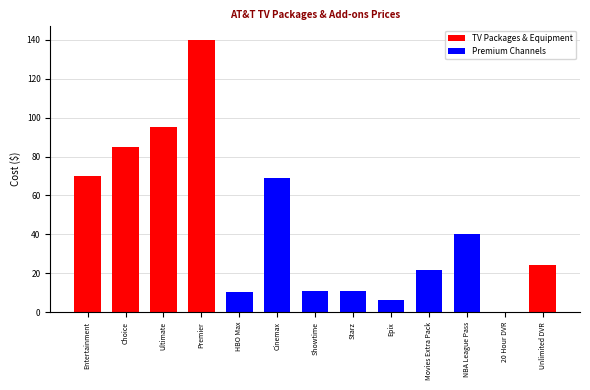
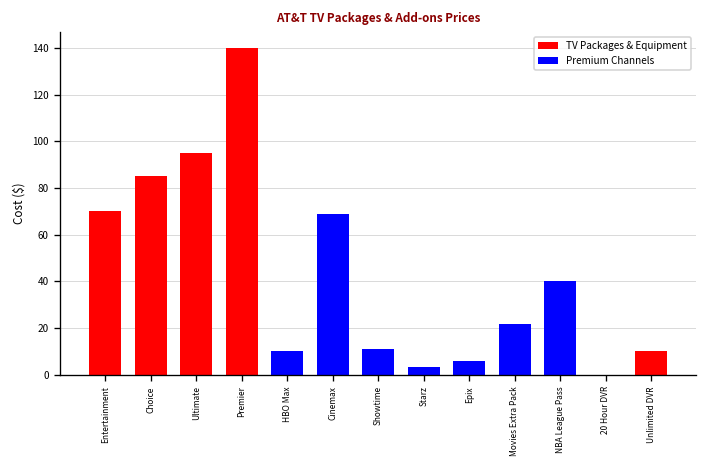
Starz: 11 -> 3
Unlimited DVR: 24 -> 10
